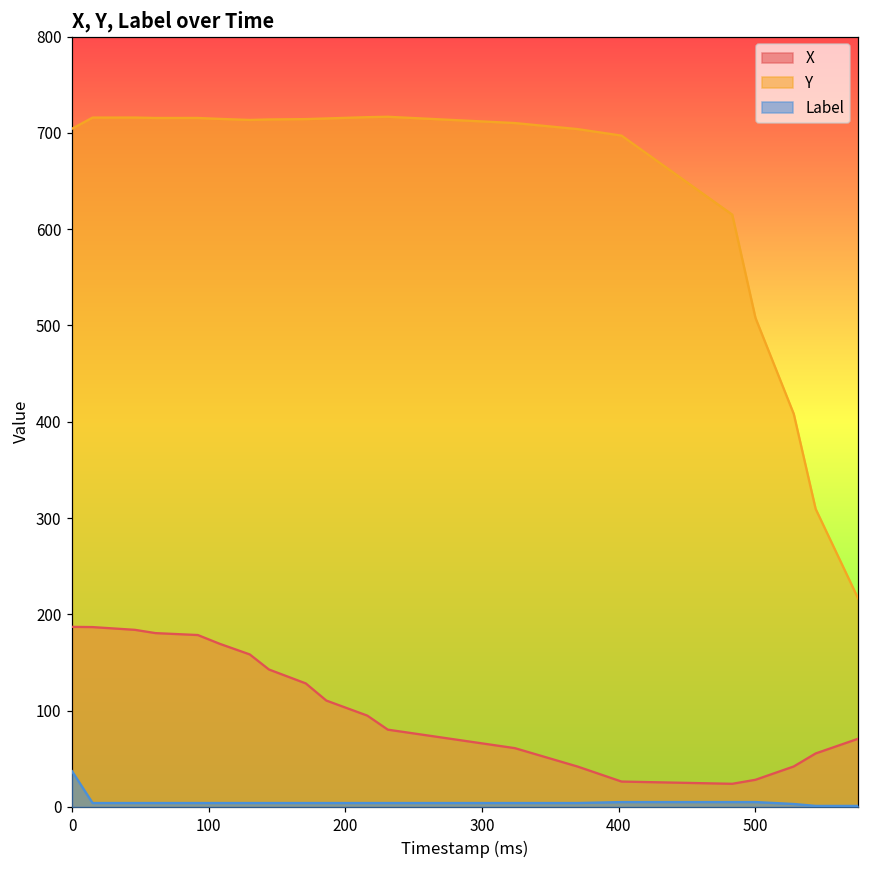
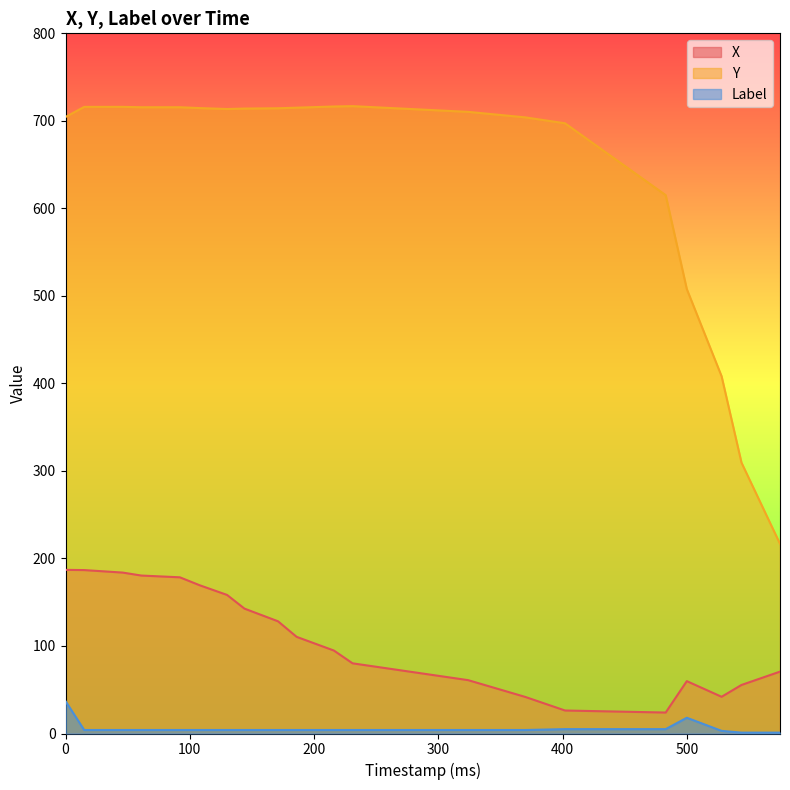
X, 500: 30 -> 60
Label, 500: 10 -> 20
